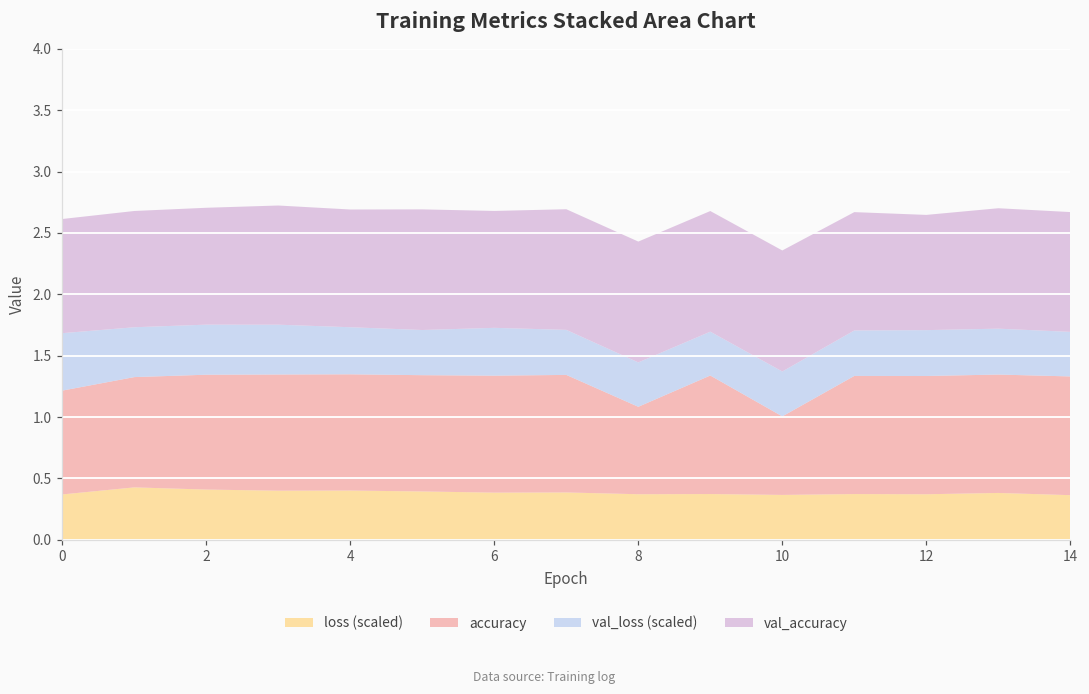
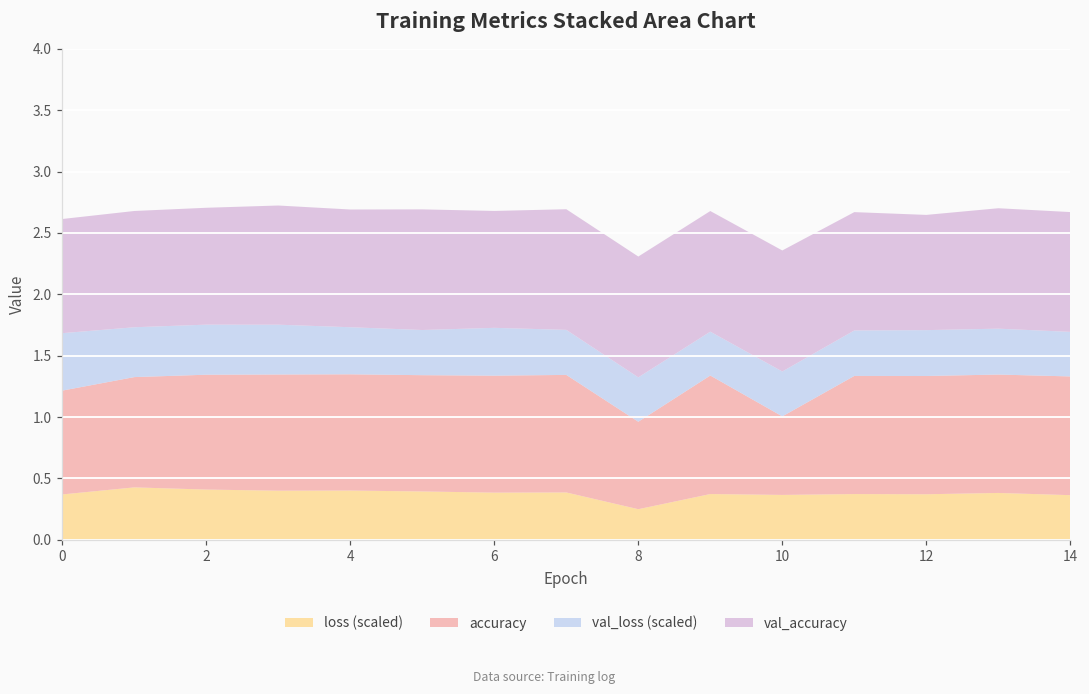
loss (scaled), 8: 0.37 -> 0.25
